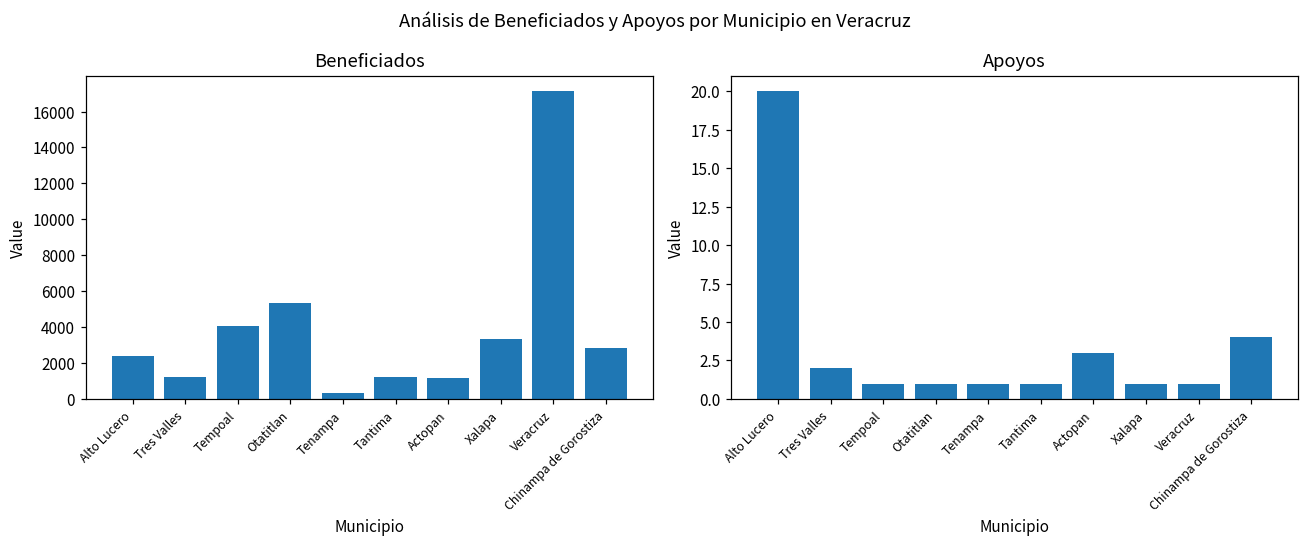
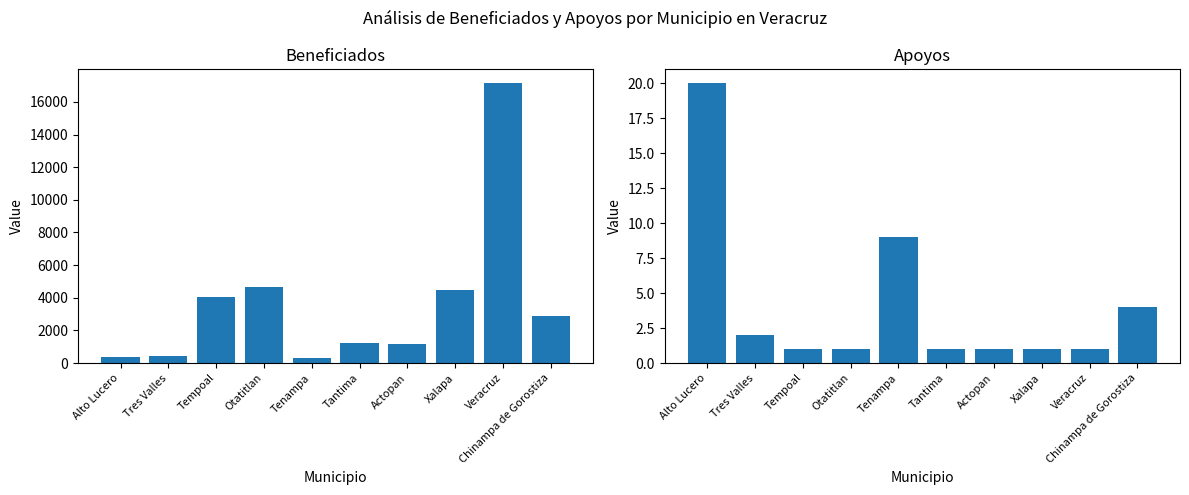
Beneficiados, Alto Lucero: 2400 -> 400
Beneficiados, Tres Valles: 1200 -> 400
Beneficiados, Otatitlan: 5400 -> 4700
Beneficiados, Xalapa: 3300 -> 4500
Apoyos, Tenampa: 1 -> 9
Apoyos, Actopan: 3 -> 1
